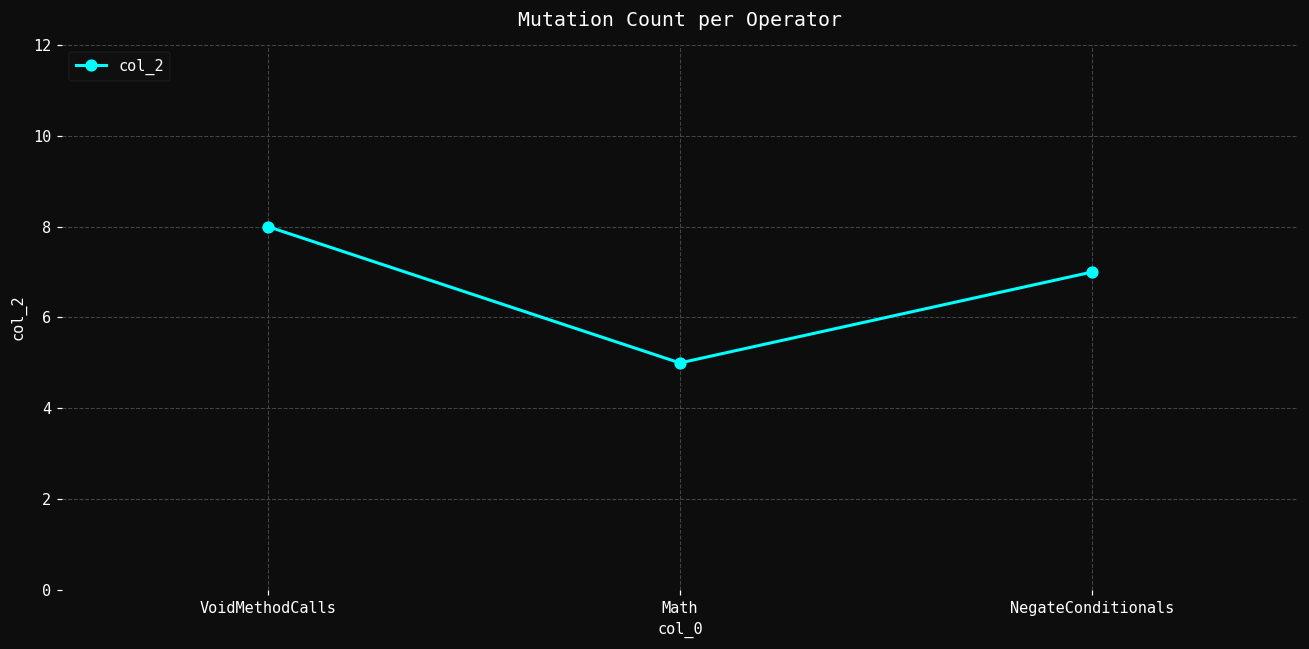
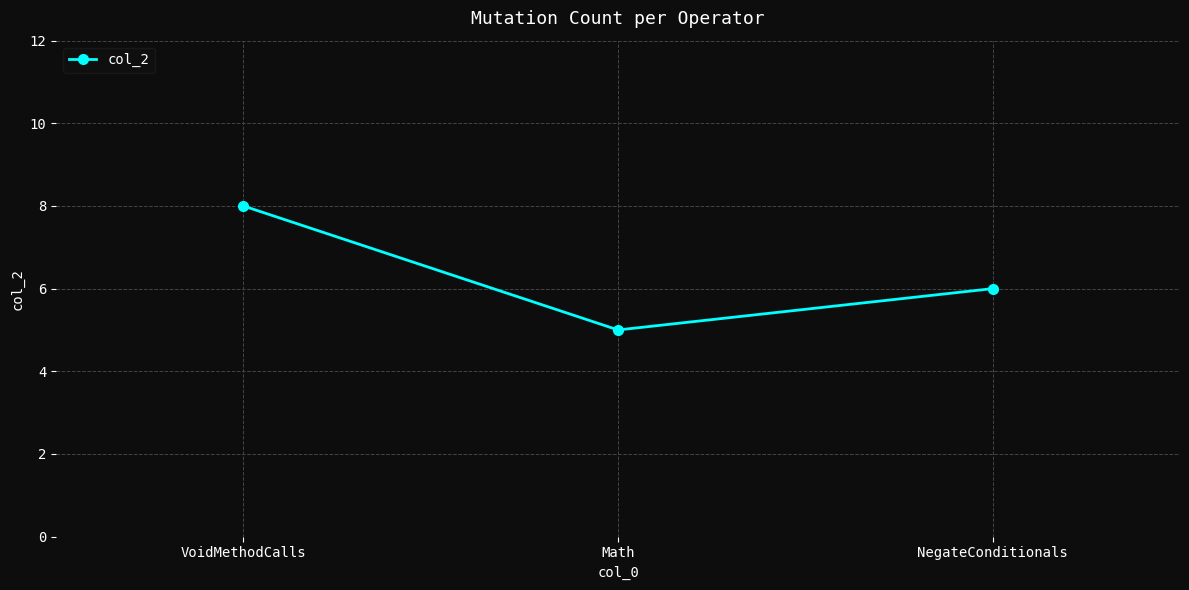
NegateConditionals: 7 -> 6
